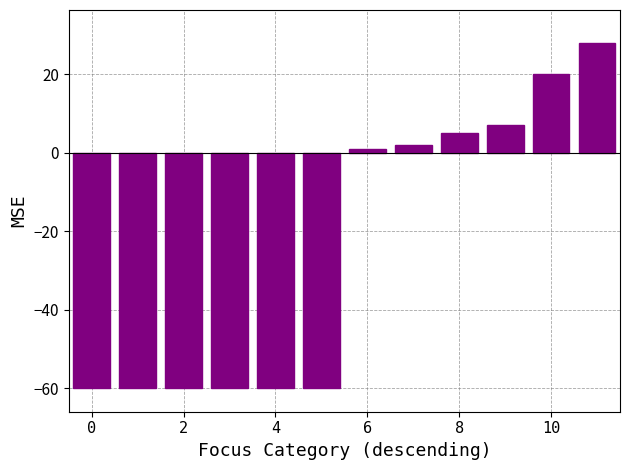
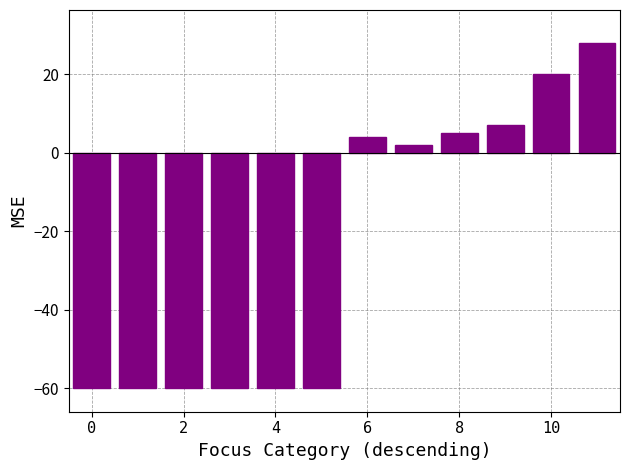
6: 1 -> 4
